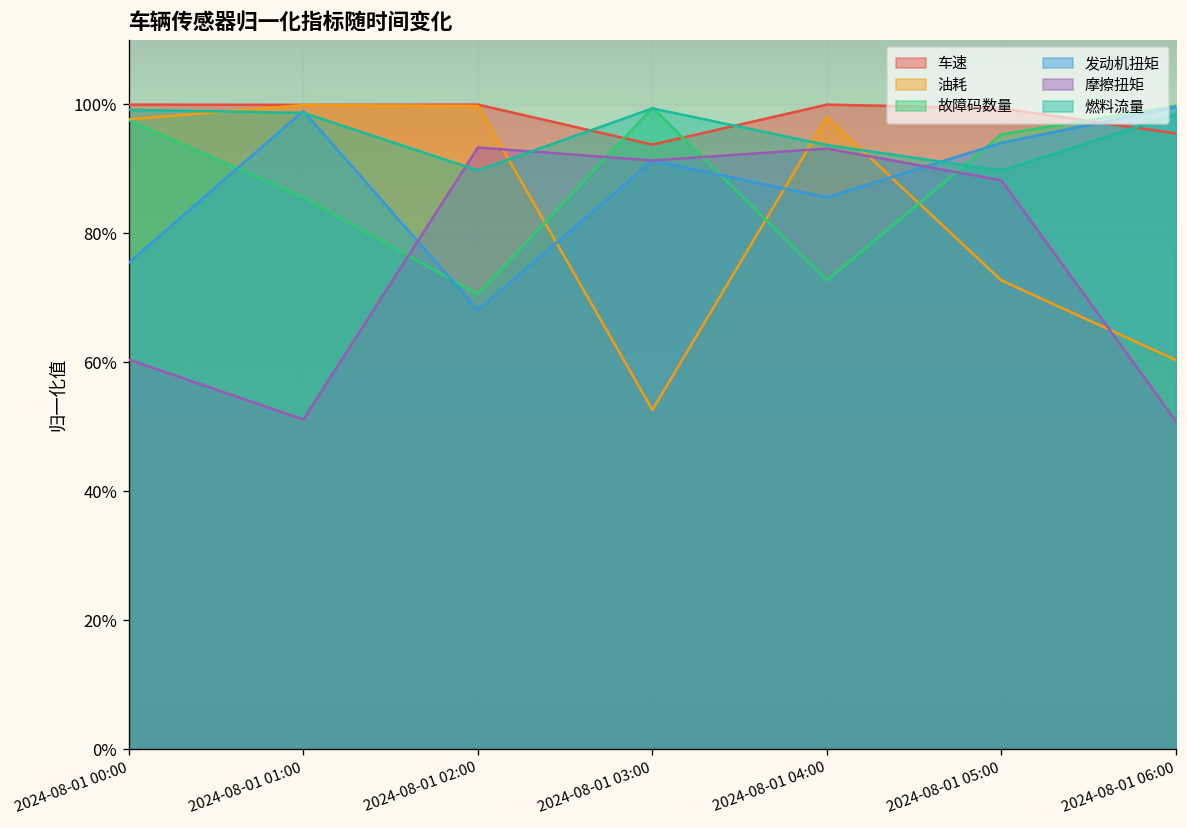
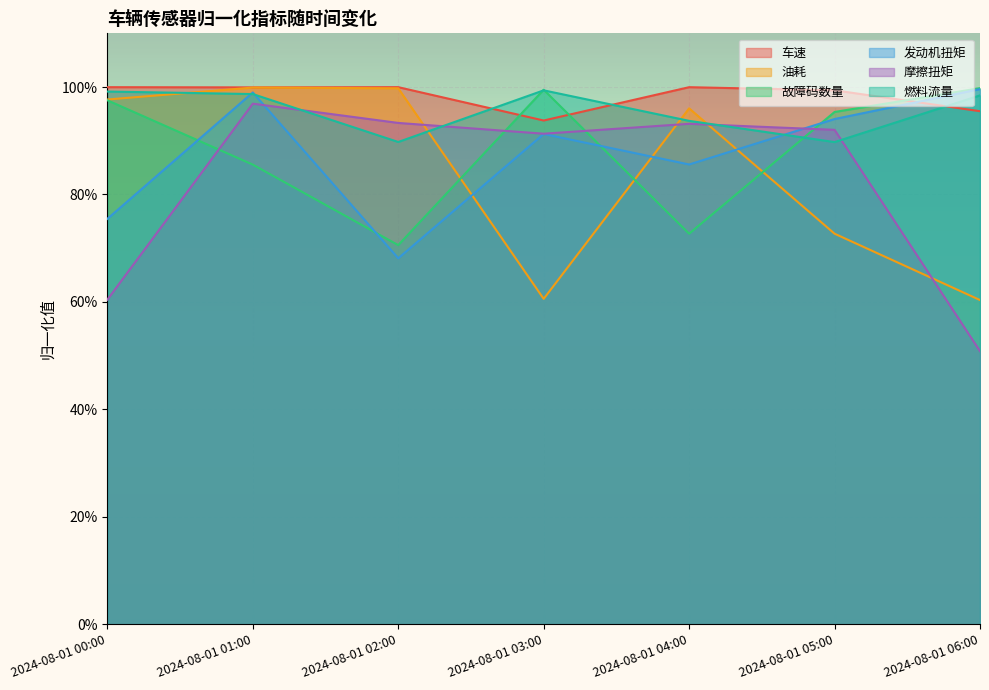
摩擦扭矩, 2024-08-01 01:00: 51% -> 97%
油耗, 2024-08-01 03:00: 53% -> 61%
油耗, 2024-08-01 04:00: 98% -> 96%
摩擦扭矩, 2024-08-01 05:00: 88% -> 92%
